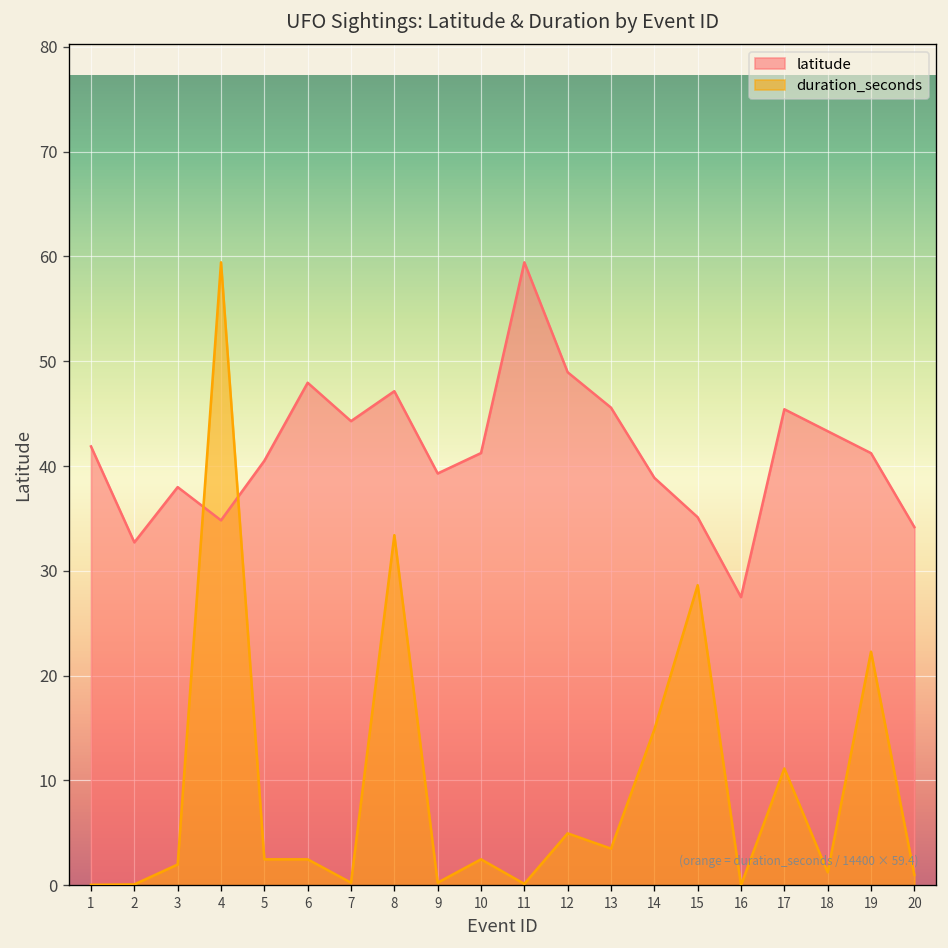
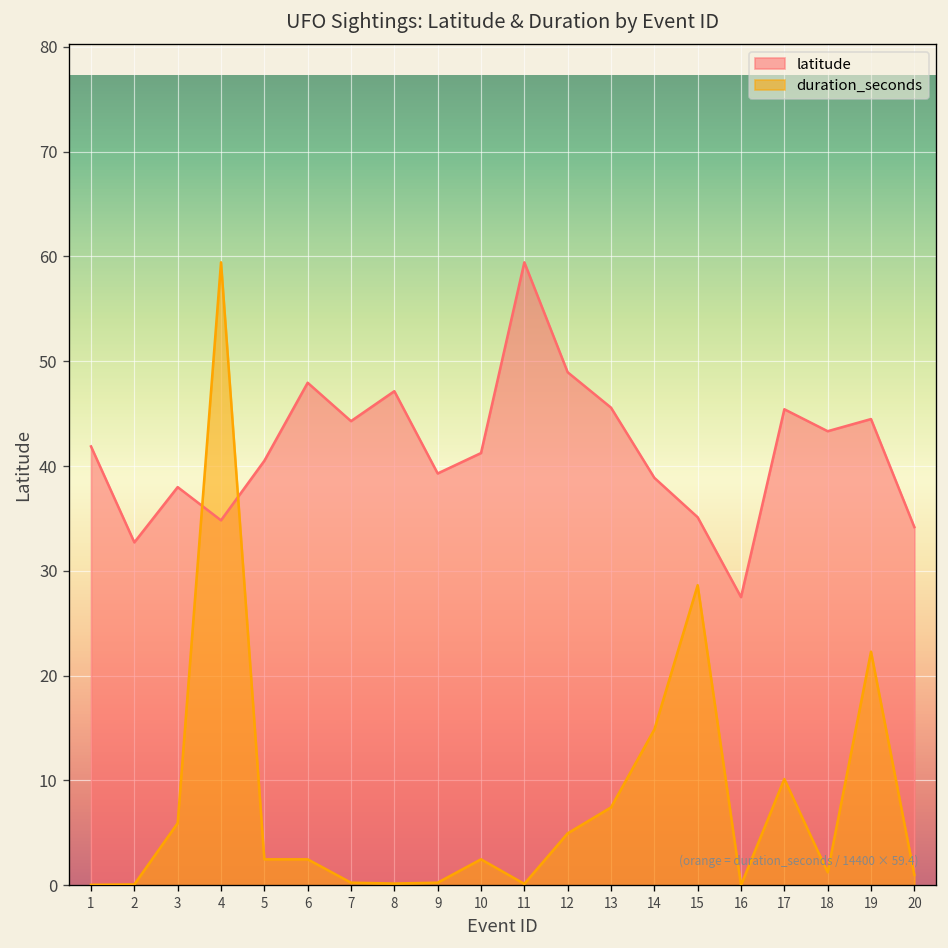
duration_seconds, 3: 2 -> 6
duration_seconds, 8: 33 -> 0
duration_seconds, 13: 3 -> 7
duration_seconds, 17: 11 -> 10
latitude, 19: 41 -> 44
